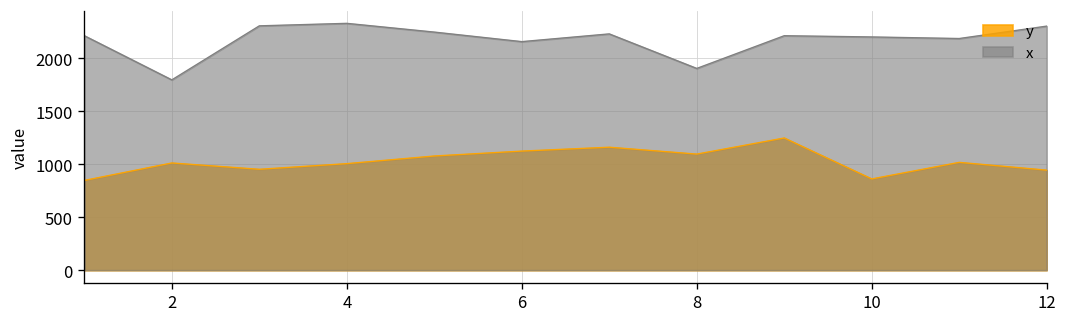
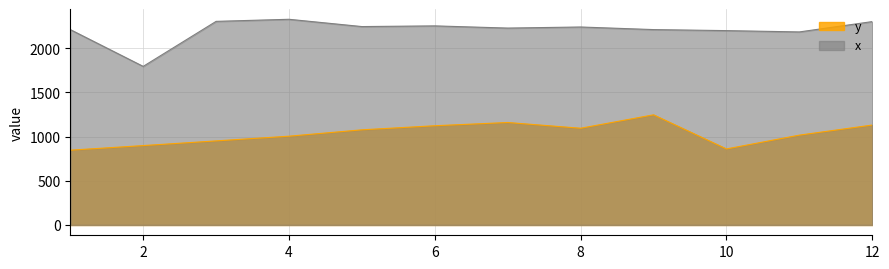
y, 2: 1000 -> 900
x, 6: 2200 -> 2300
x, 8: 1900 -> 2200
y, 12: 900 -> 1100
